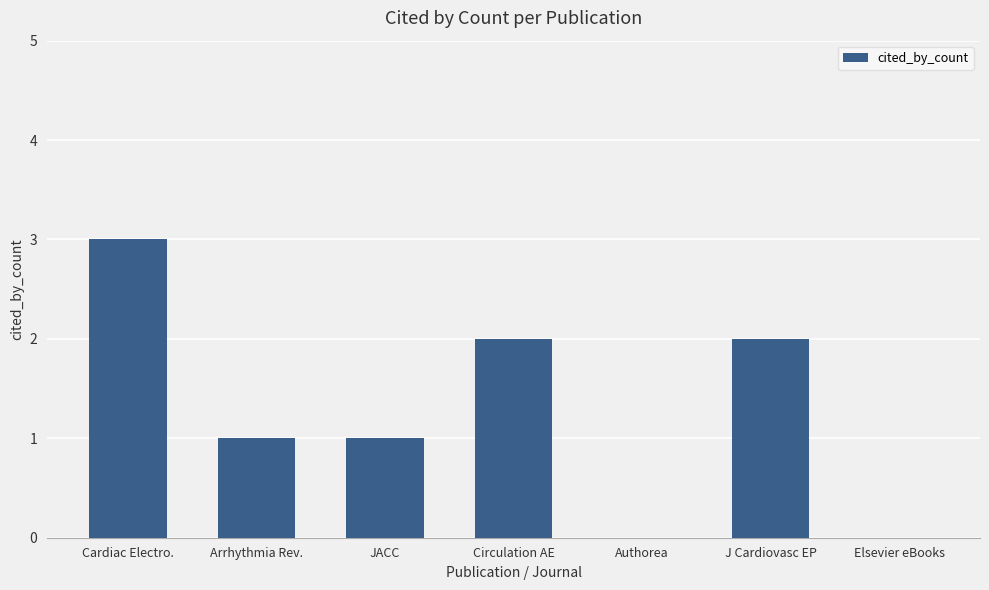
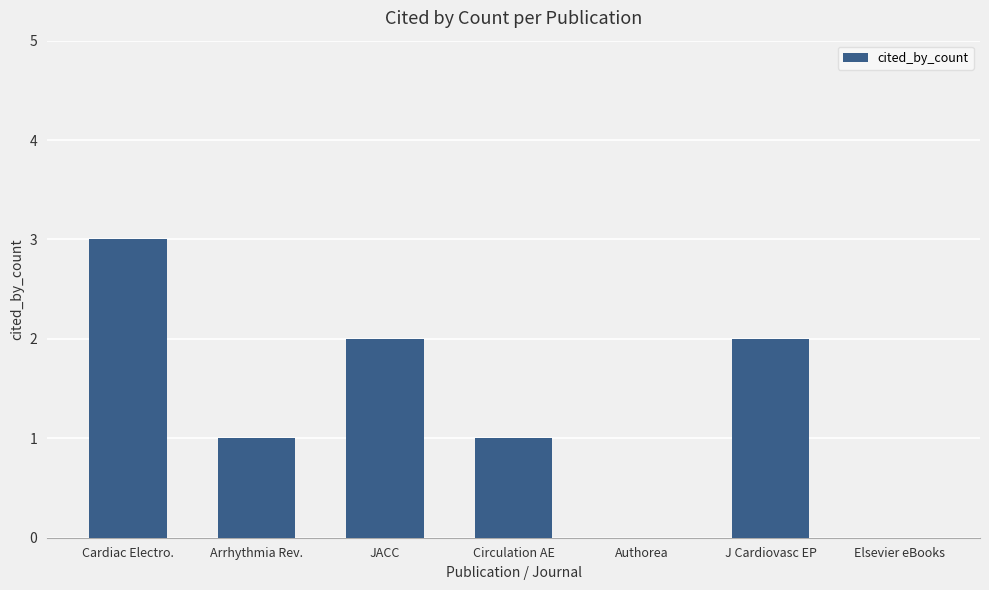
JACC: 1 -> 2
Circulation AE: 2 -> 1
